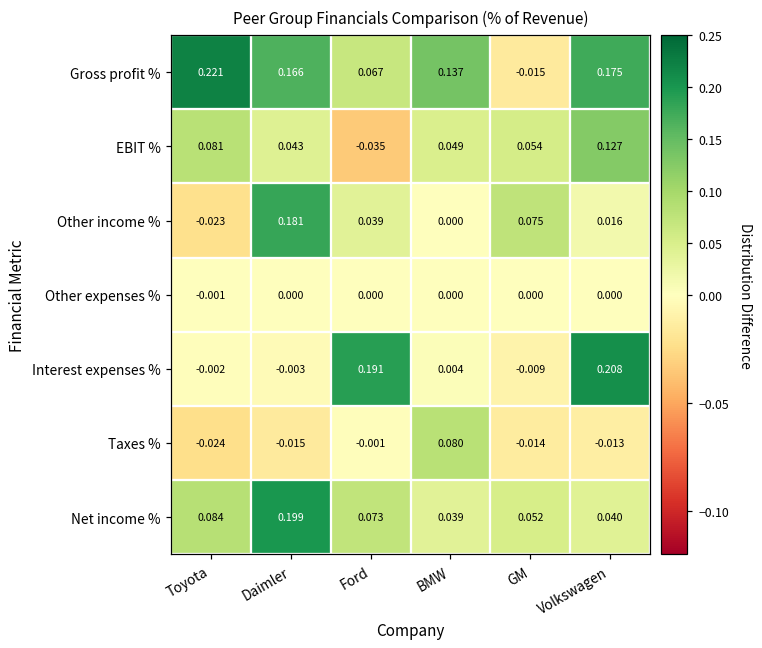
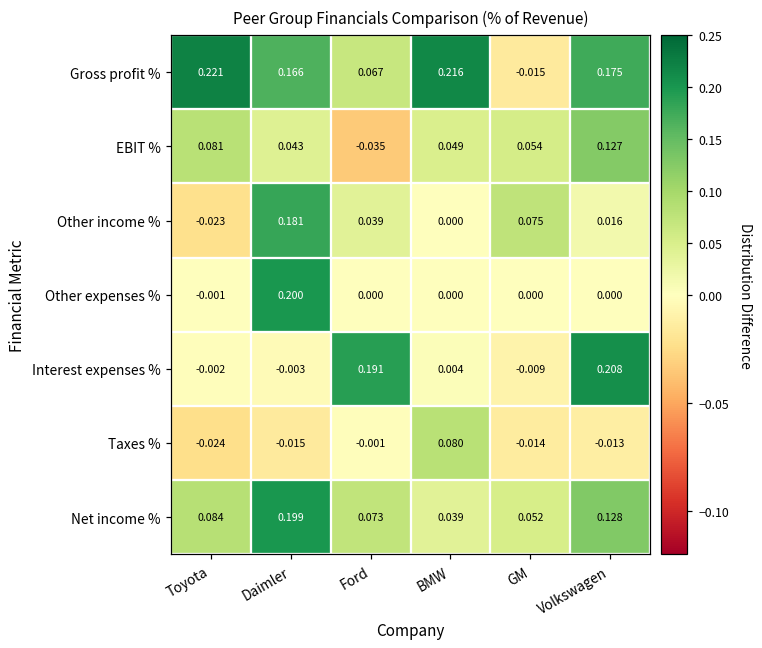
Gross profit %, BMW: 0.137 -> 0.216
Other expenses %, Daimler: 0.000 -> 0.200
Net income %, Volkswagen: 0.040 -> 0.128
